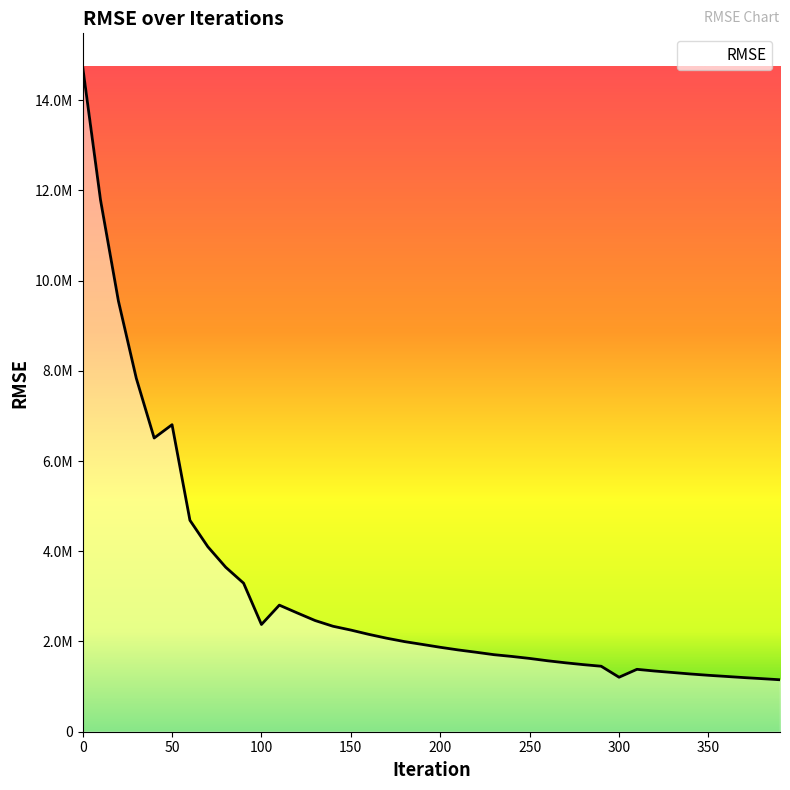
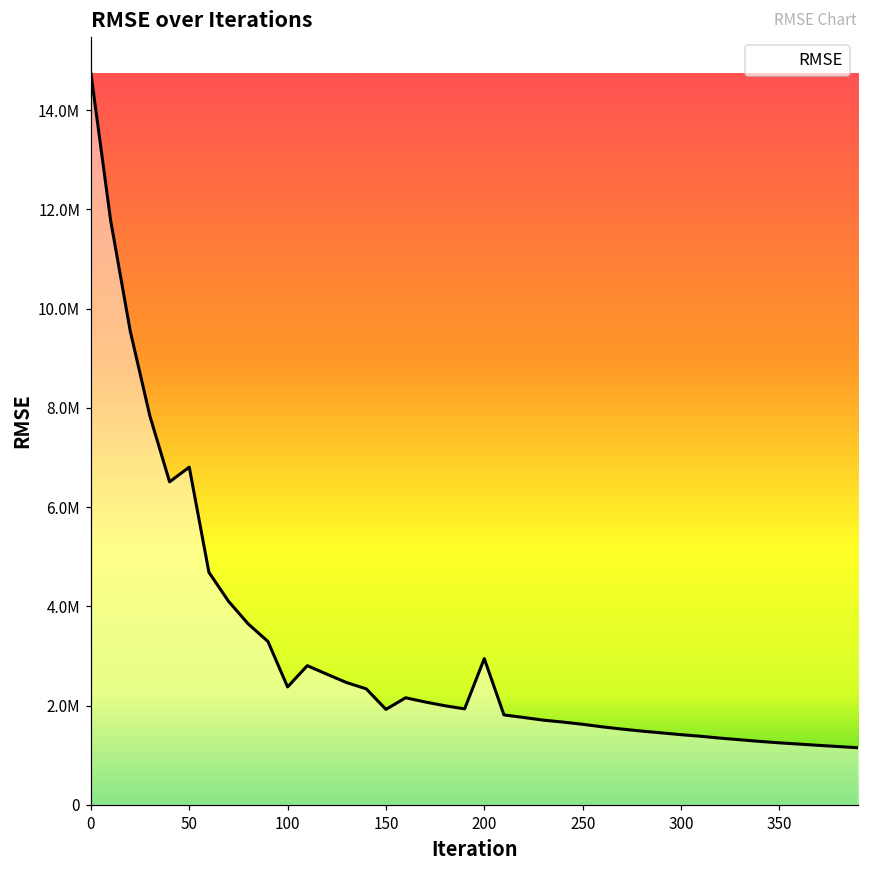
150: 2300000 -> 1900000
200: 1900000 -> 2900000
300: 1200000 -> 1400000
